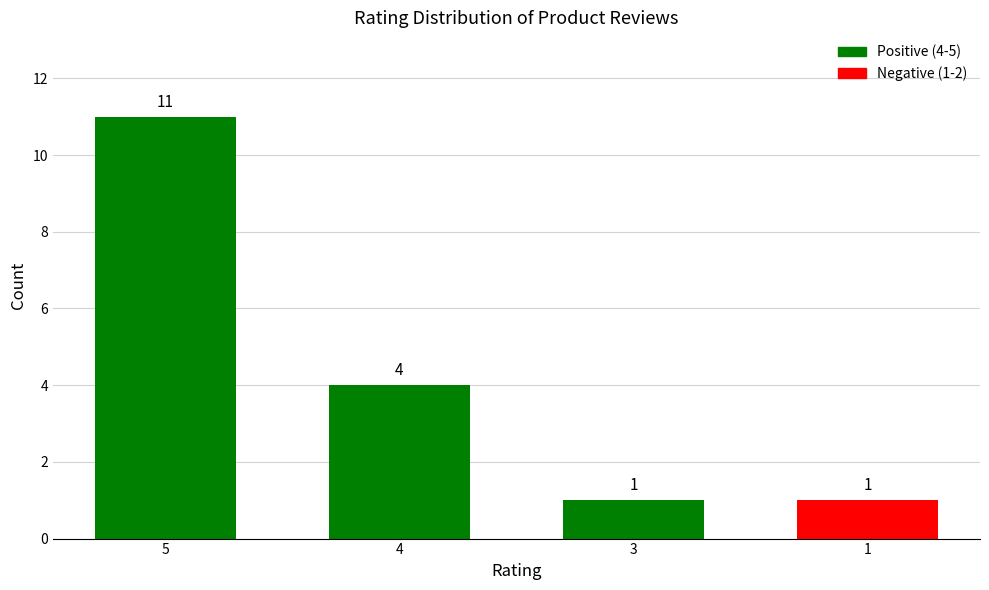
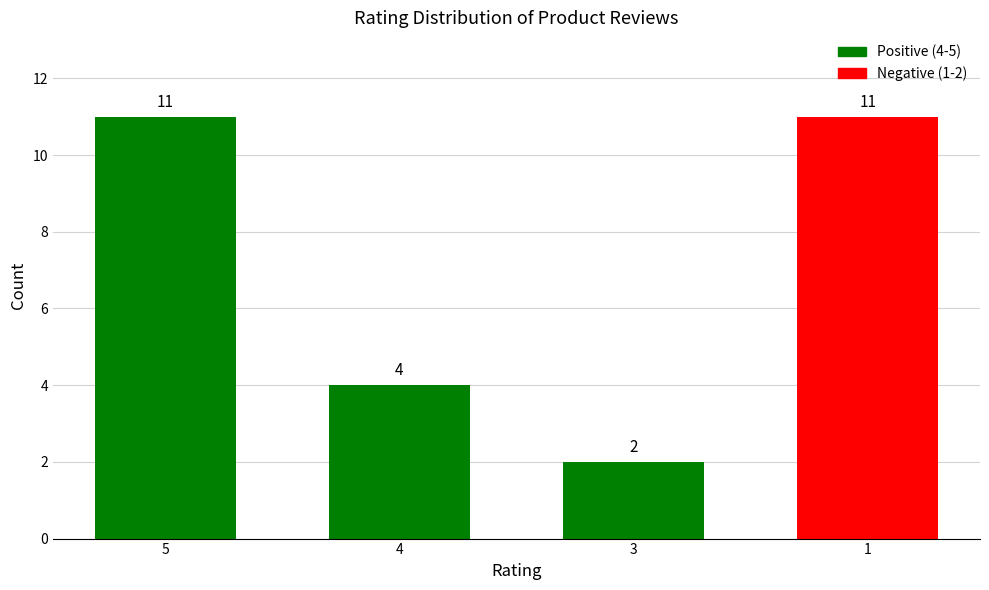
3: 1 -> 2
1: 1 -> 11
